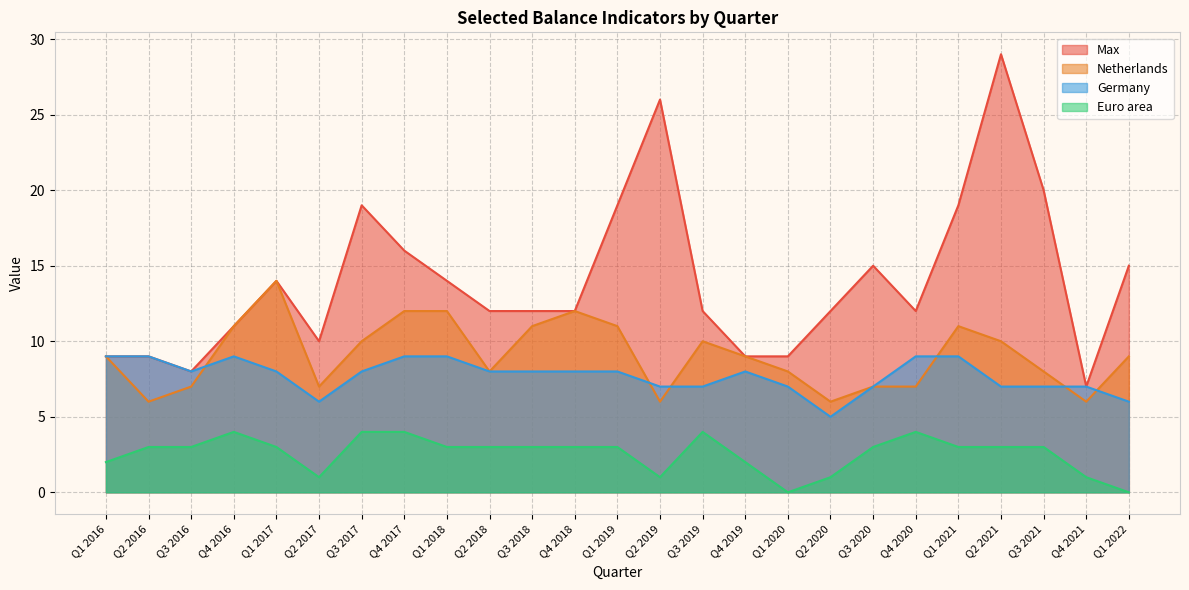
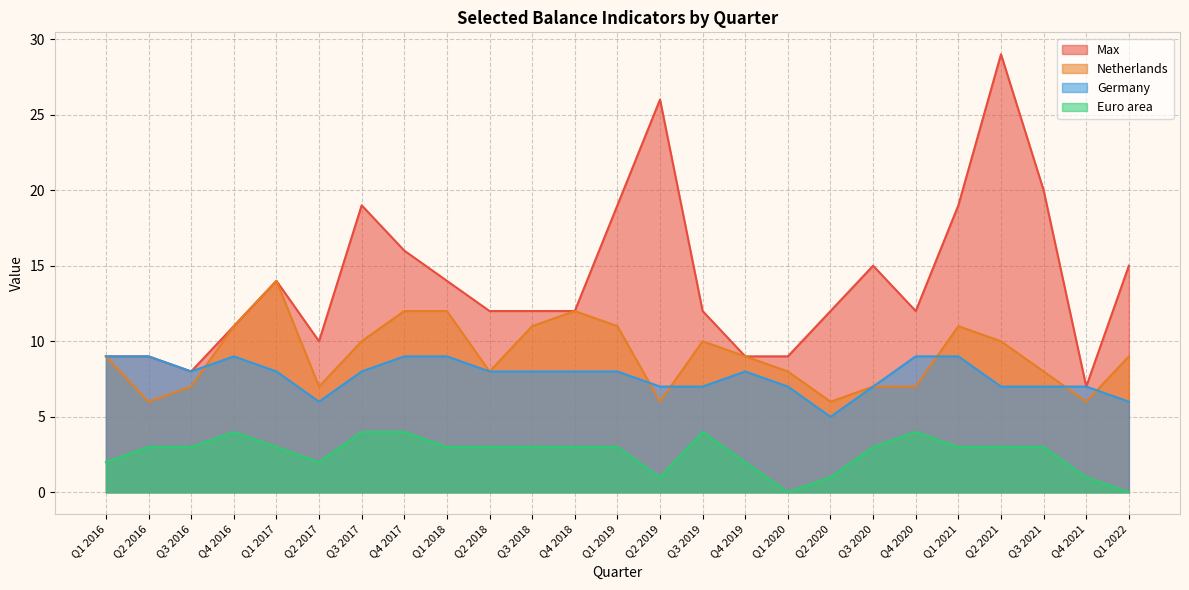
Euro area, Q2 2017: 1 -> 2
